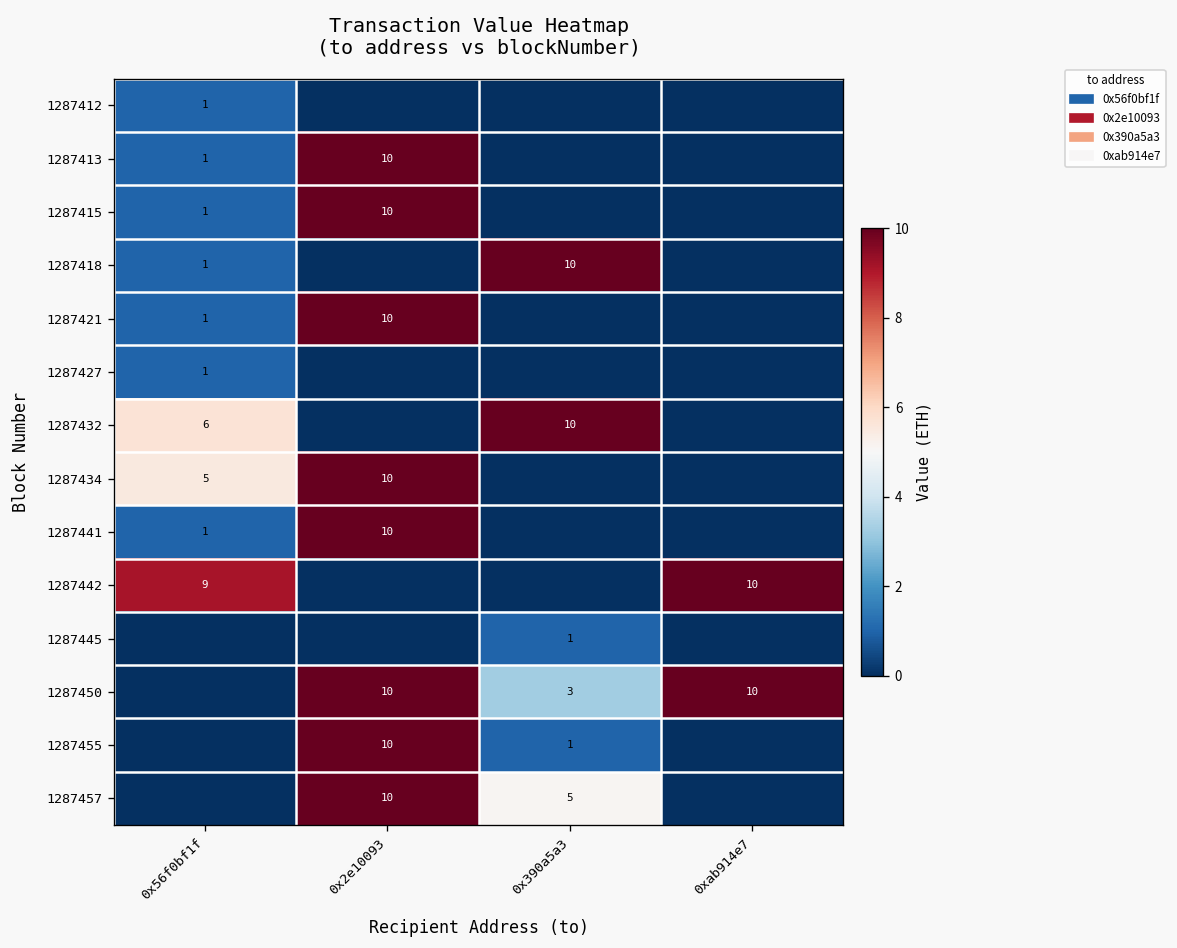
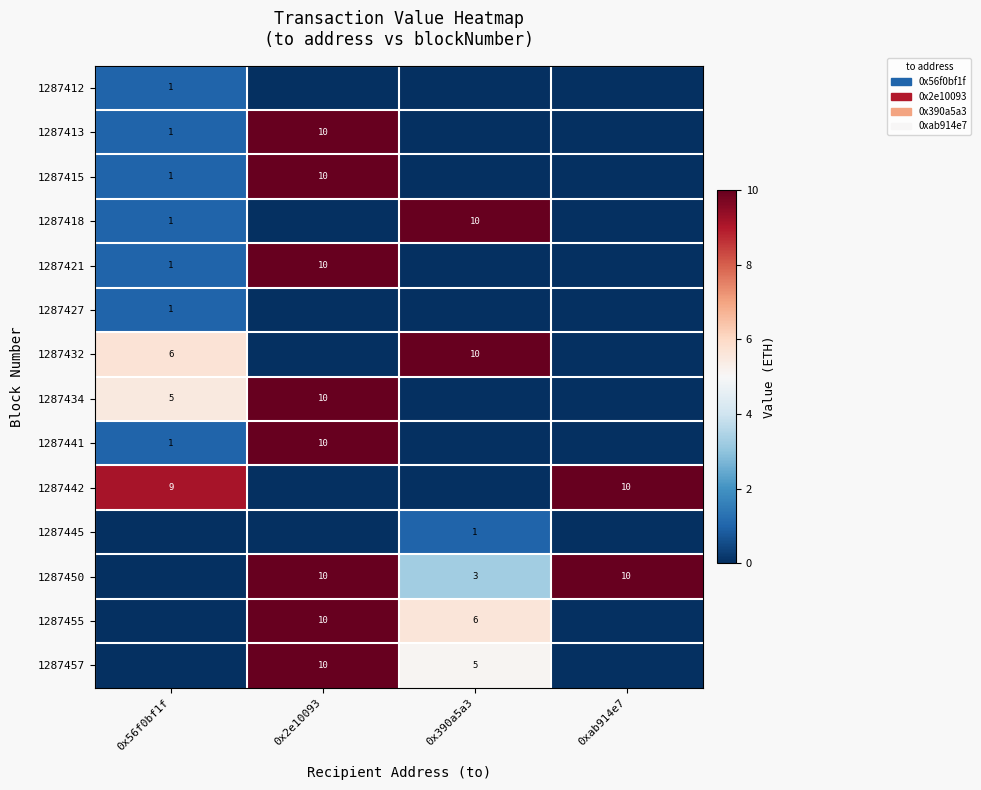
1287455, 0x390a5a3: 1 -> 6
